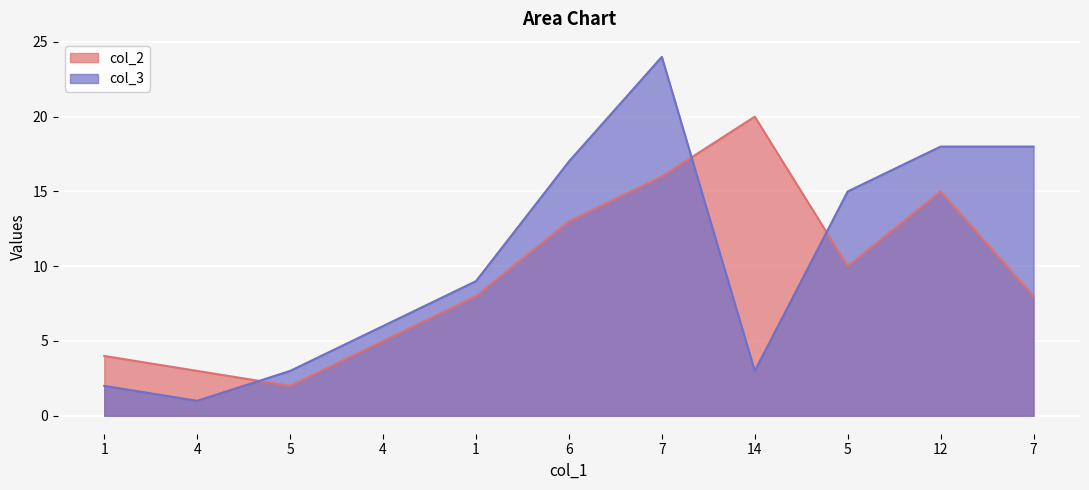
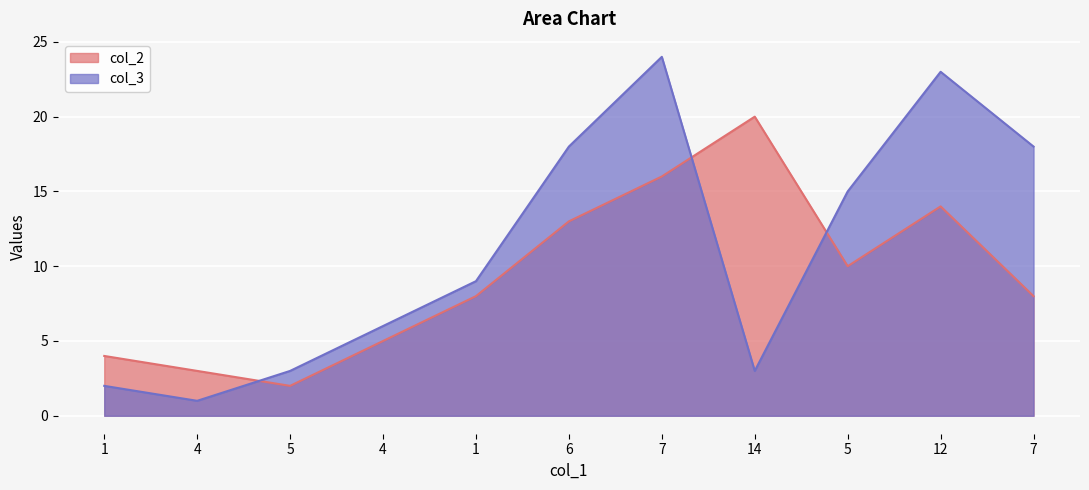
col_3, 6: 17 -> 18
col_2, 12: 15 -> 14
col_3, 12: 18 -> 23
